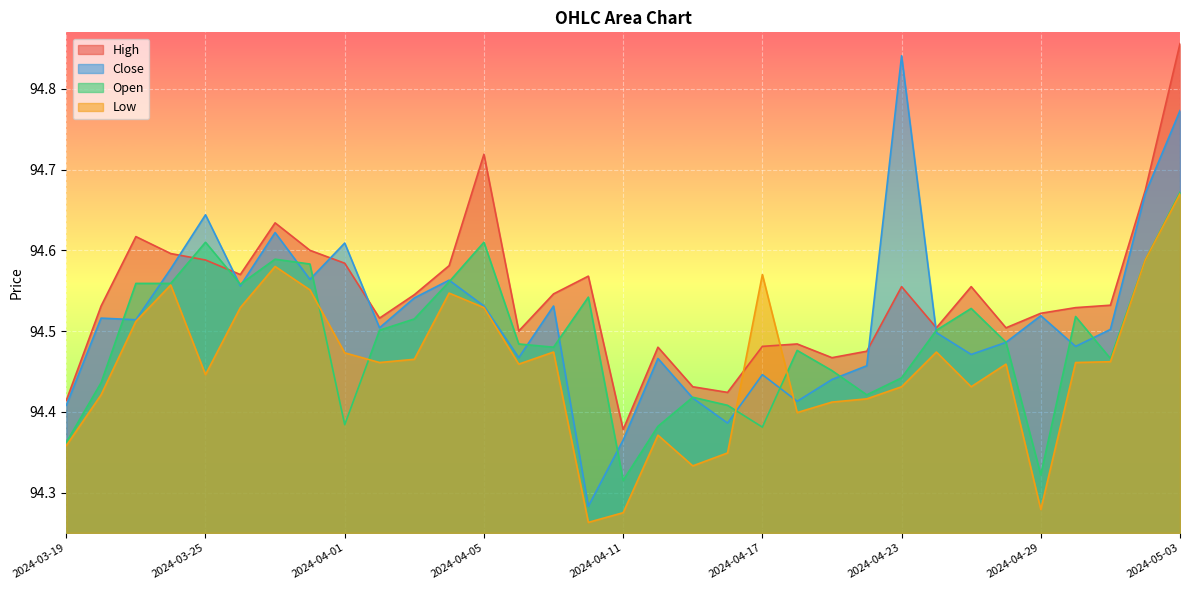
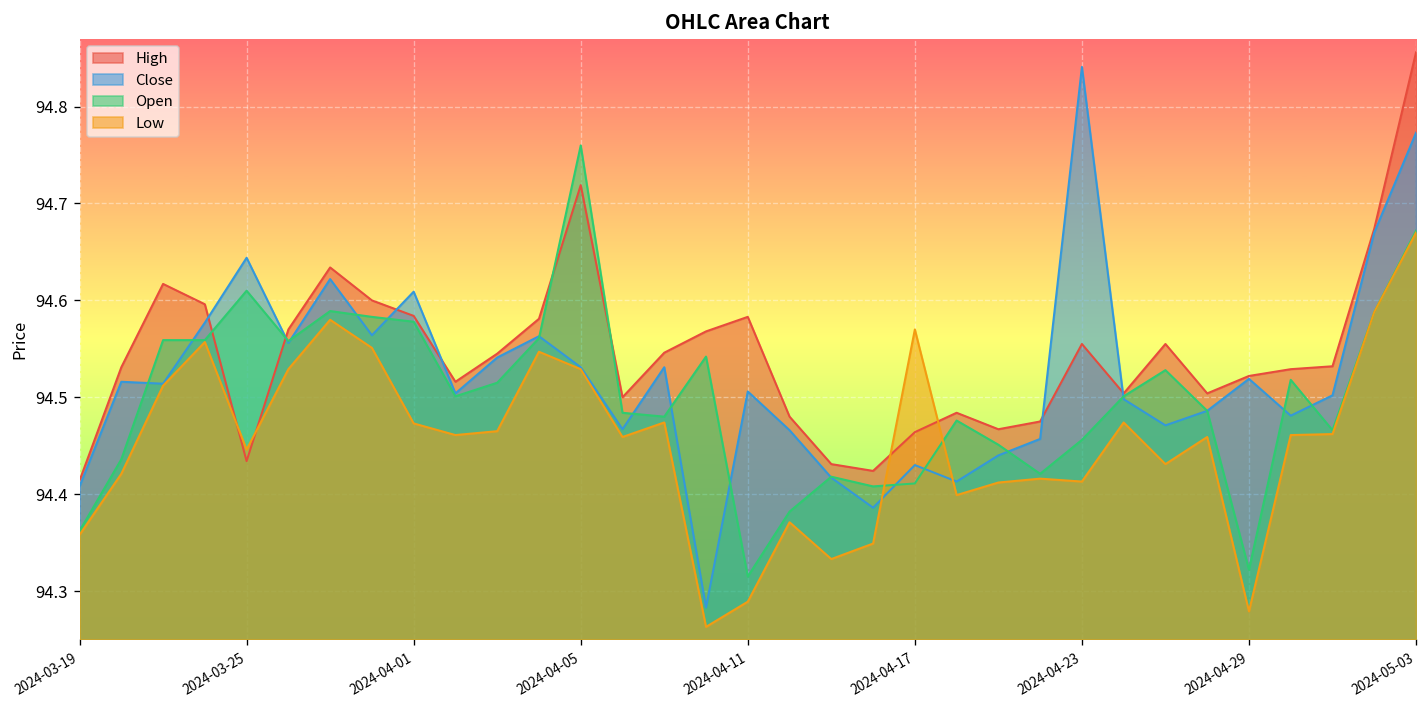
High, 2024-03-25: 94.59 -> 94.43
Open, 2024-04-01: 94.38 -> 94.58
Open, 2024-04-05: 94.61 -> 94.76
High, 2024-04-11: 94.38 -> 94.58
Close, 2024-04-11: 94.37 -> 94.51
Low, 2024-04-11: 94.28 -> 94.29
High, 2024-04-17: 94.48 -> 94.46
Close, 2024-04-17: 94.45 -> 94.43
Open, 2024-04-17: 94.38 -> 94.41
Open, 2024-04-23: 94.44 -> 94.46
Low, 2024-04-23: 94.43 -> 94.41
